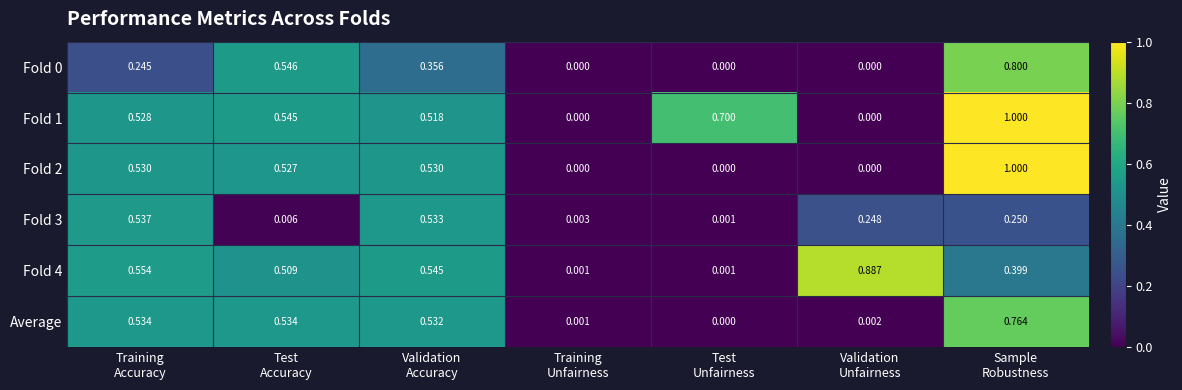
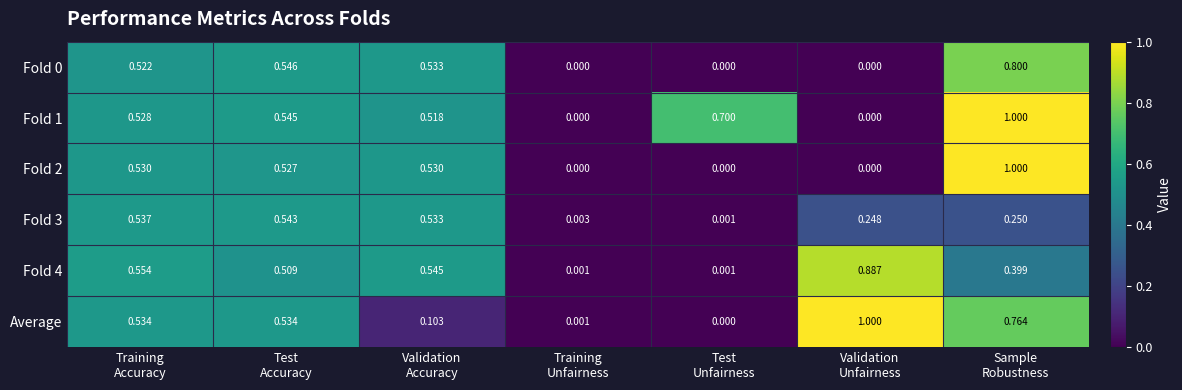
Fold 0, Training Accuracy: 0.245 -> 0.522
Fold 0, Validation Accuracy: 0.356 -> 0.533
Fold 3, Test Accuracy: 0.006 -> 0.543
Average, Validation Accuracy: 0.532 -> 0.103
Average, Validation Unfairness: 0.002 -> 1.000
